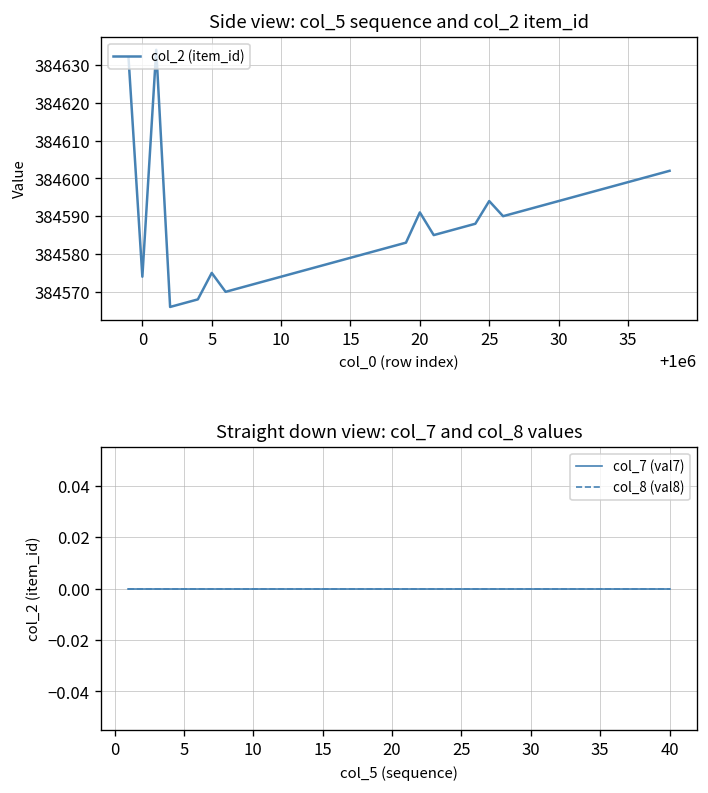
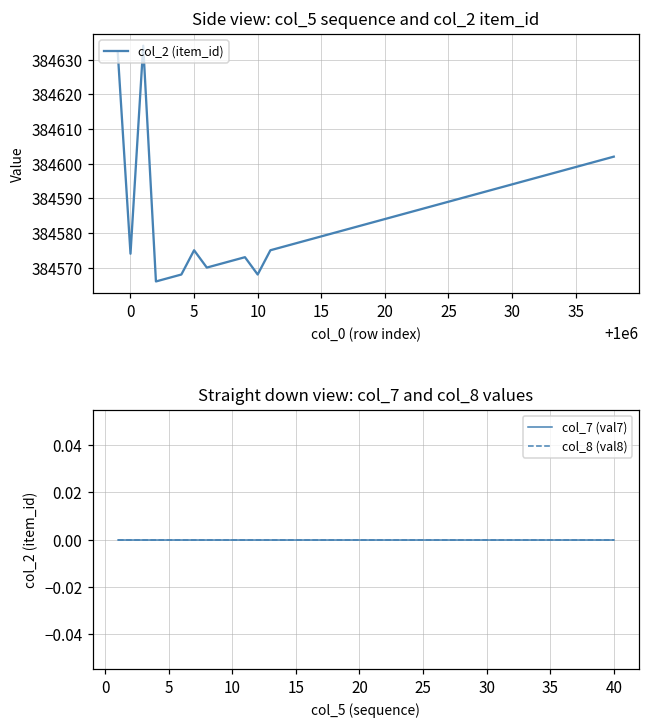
Side view: col_5 sequence and col_2 item_id, 10: 384574 -> 384568
Side view: col_5 sequence and col_2 item_id, 20: 384591 -> 384584
Side view: col_5 sequence and col_2 item_id, 25: 384594 -> 384589
